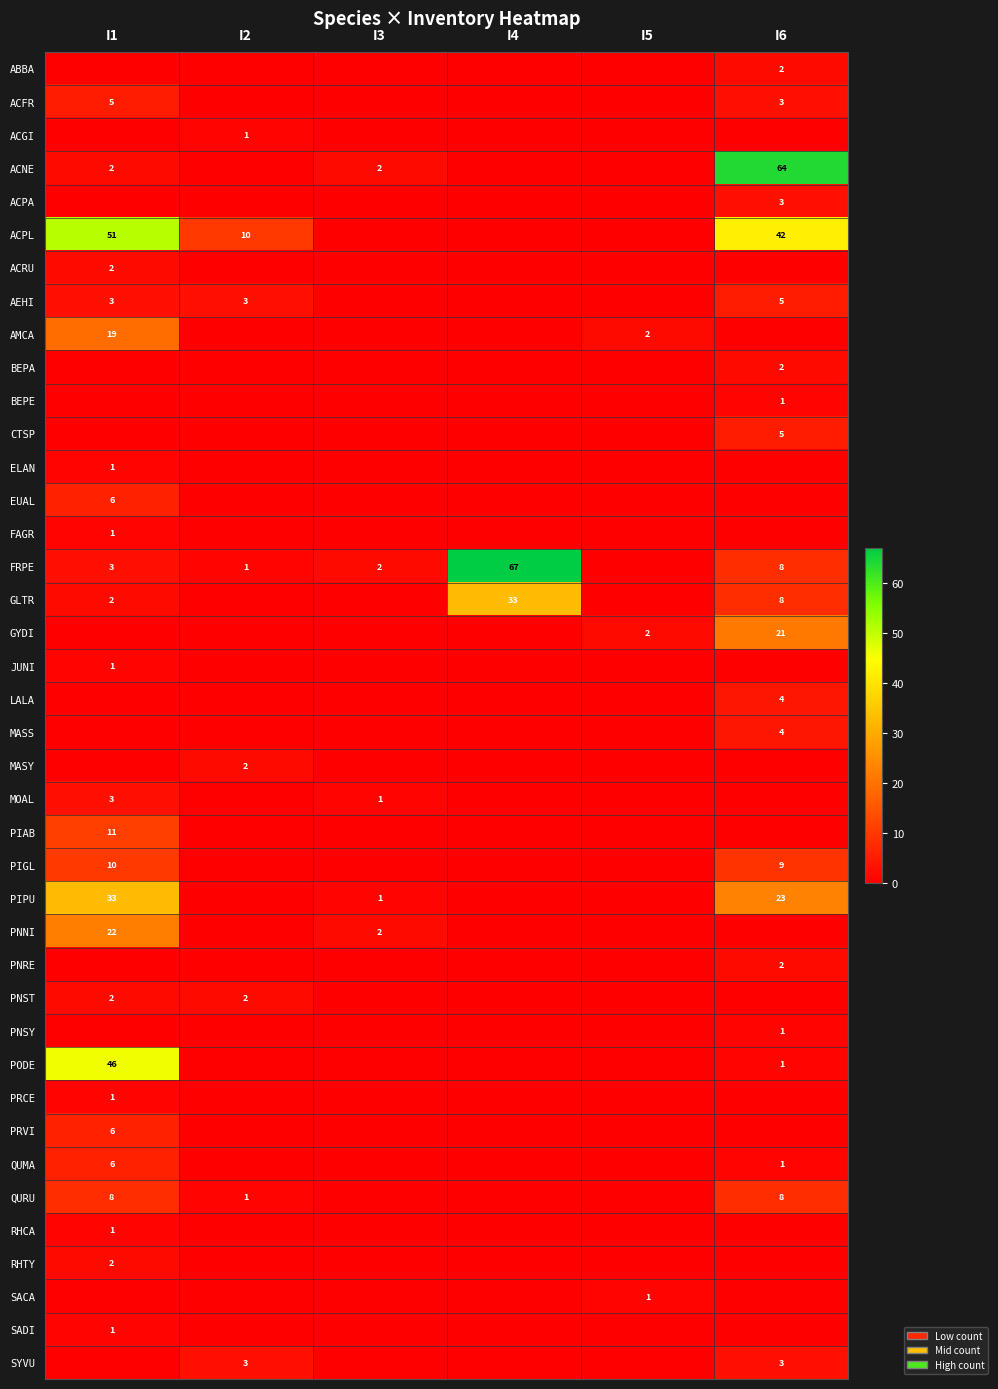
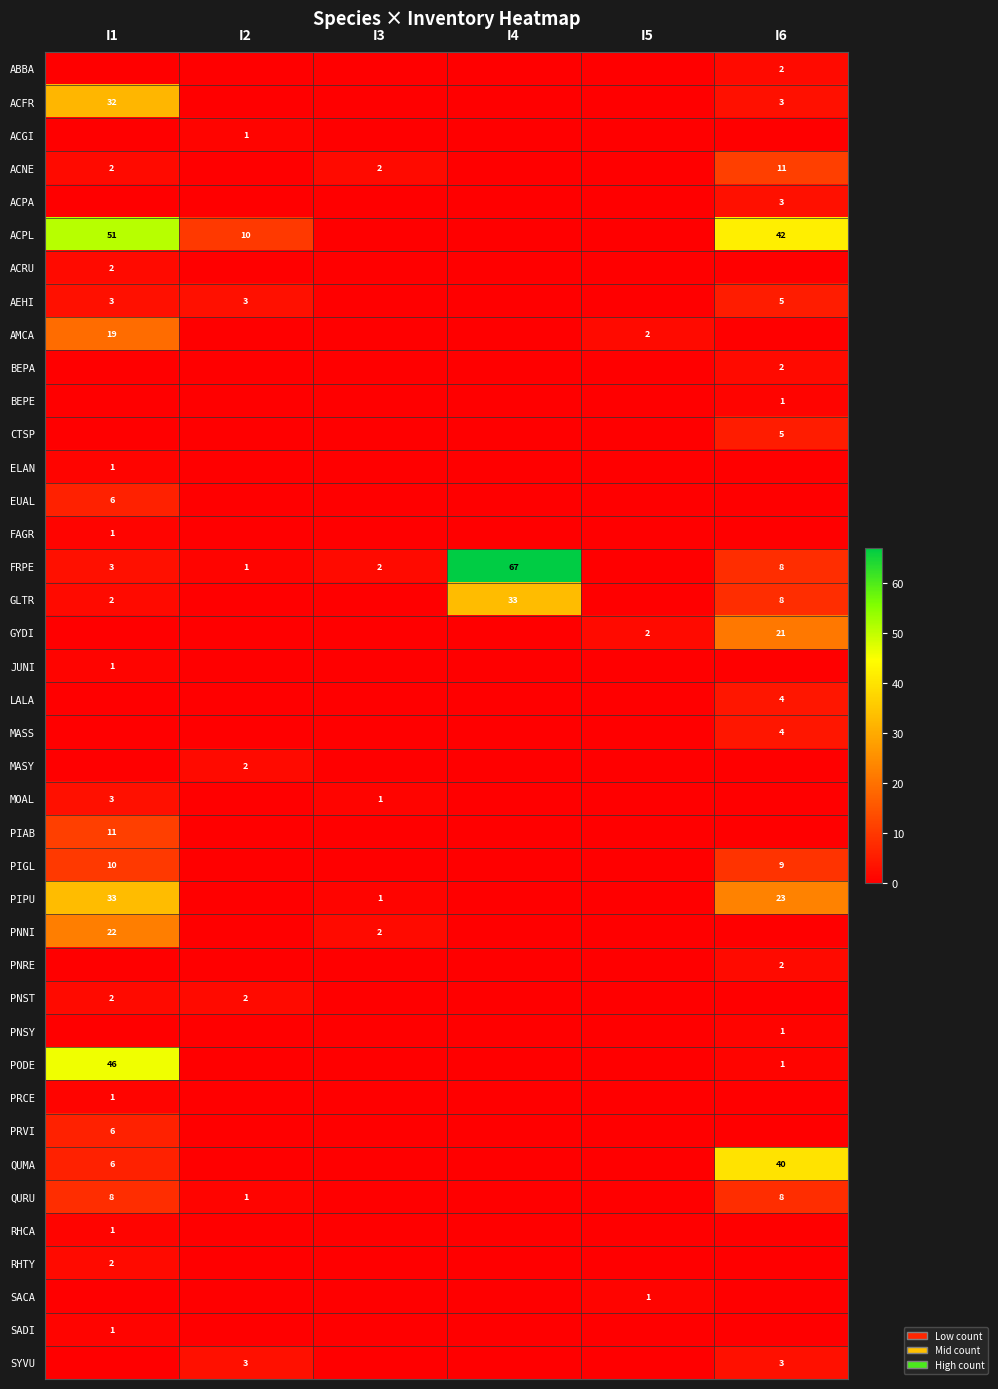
ACFR, I1: 5 -> 32
ACNE, I6: 64 -> 11
QUMA, I6: 1 -> 40
